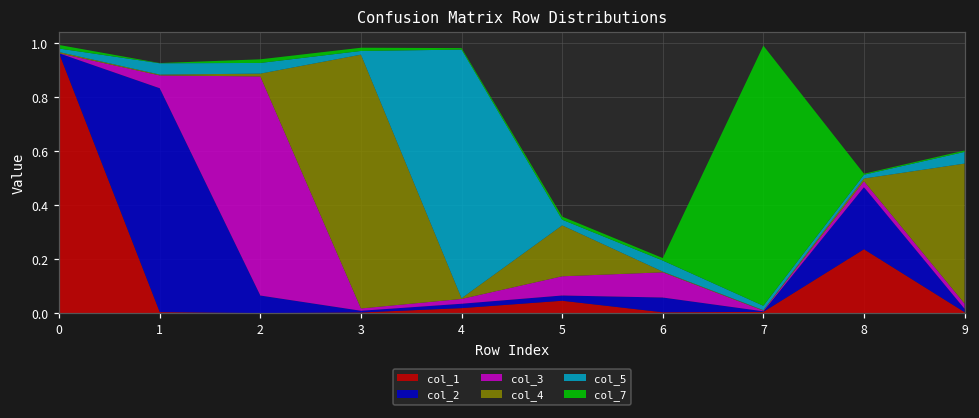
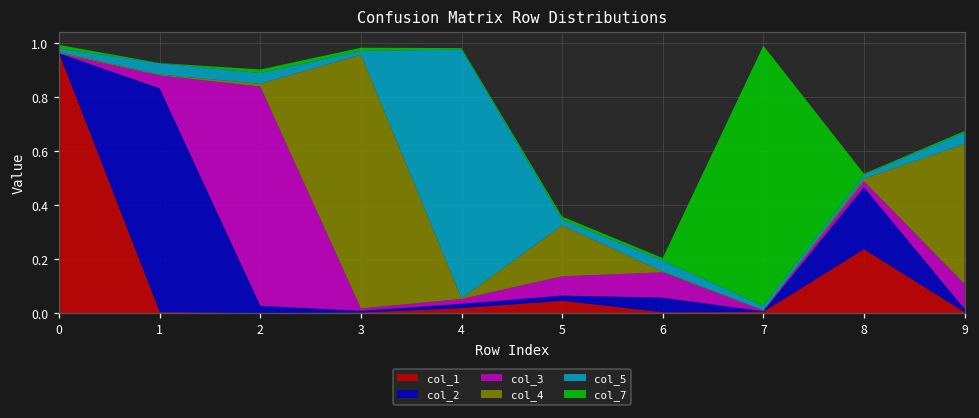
col_2, 2: 0.06 -> 0.03
col_3, 9: 0.02 -> 0.09
